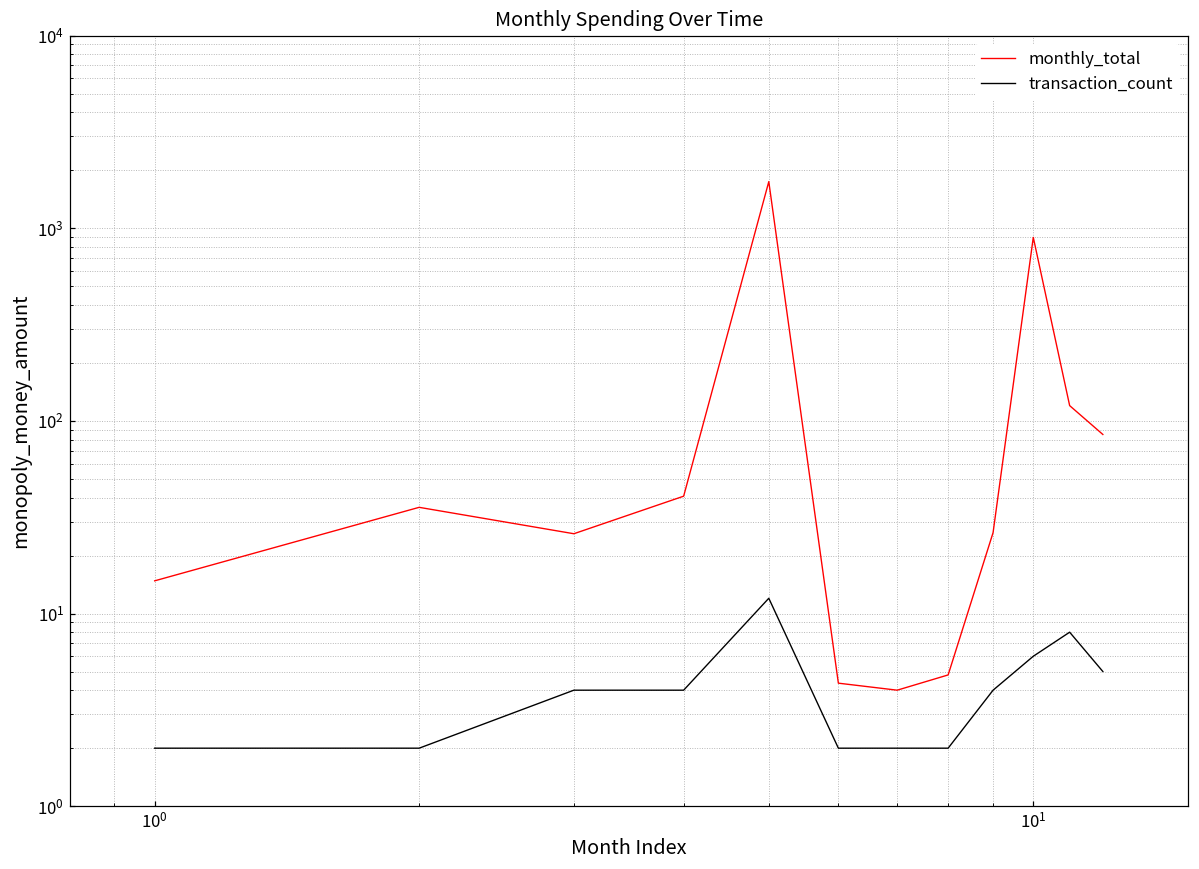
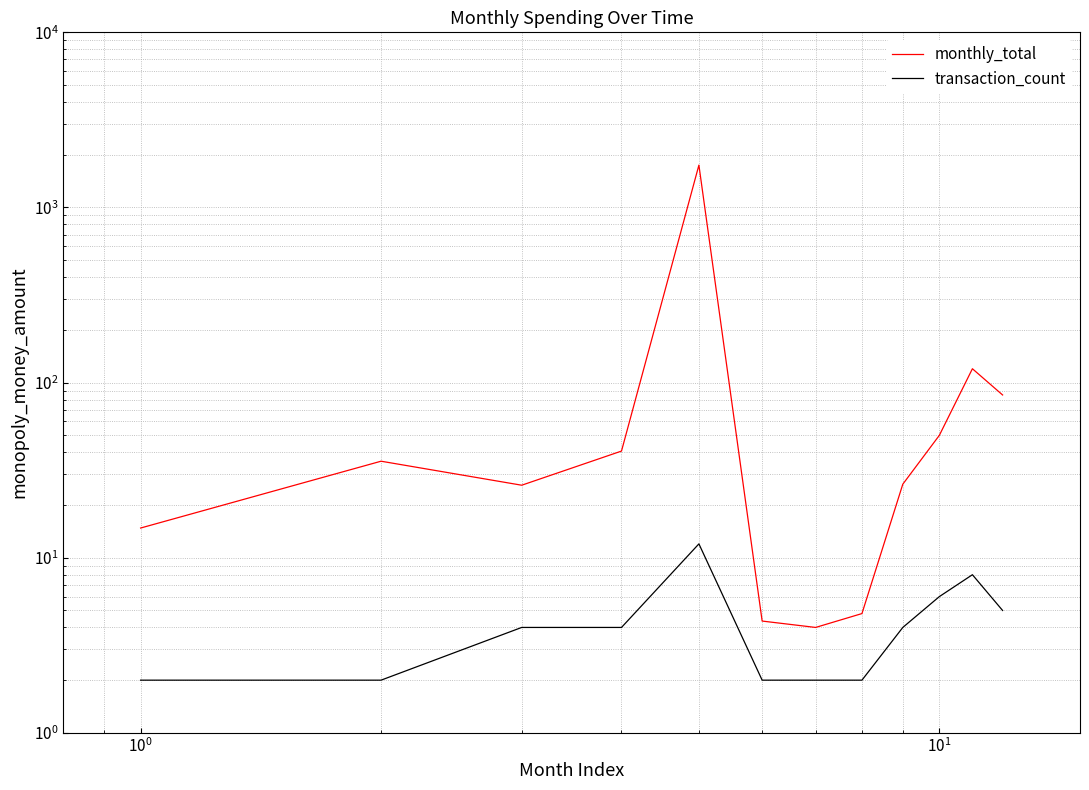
monthly_total, 10^1: 900 -> 50
